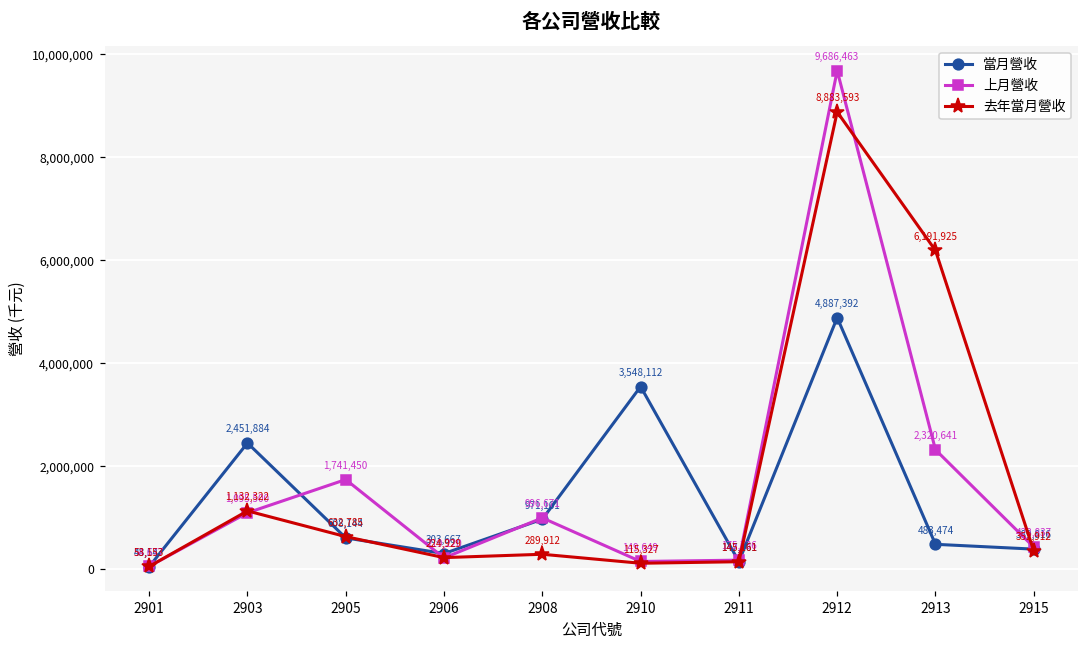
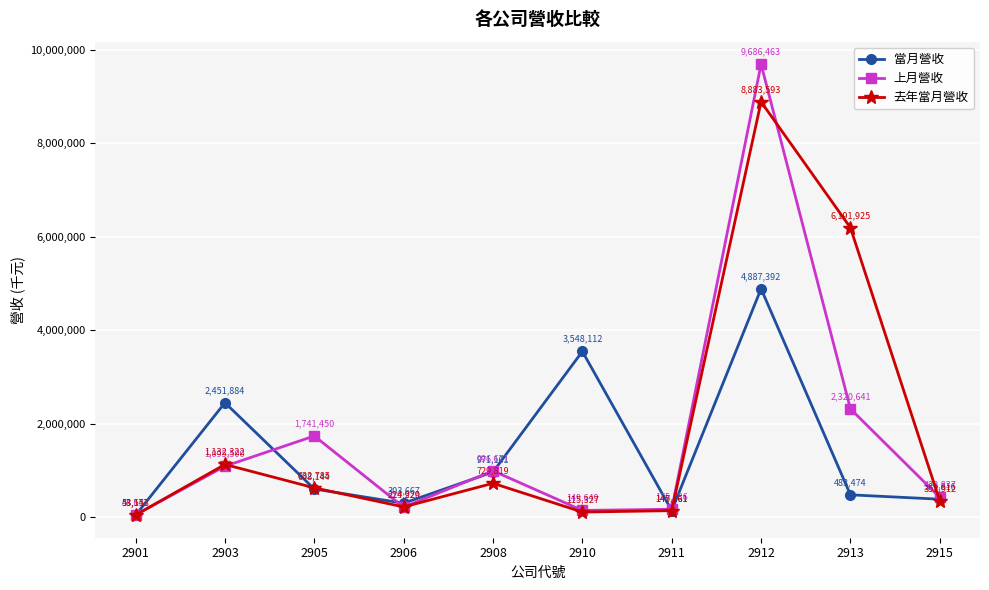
去年當月營收, 2908: 289,912 -> 729,819
